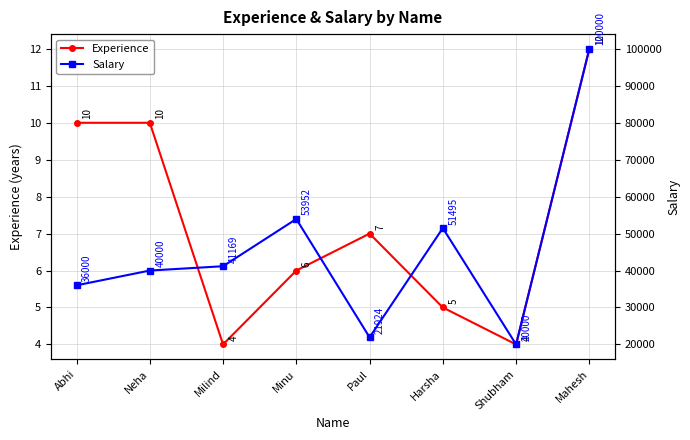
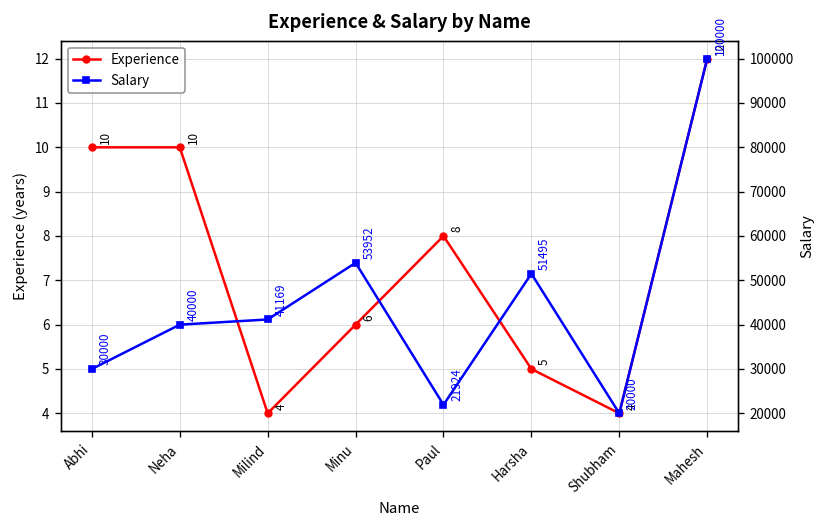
Experience, Paul: 7 -> 8
Salary, Abhi: 36000 -> 30000
